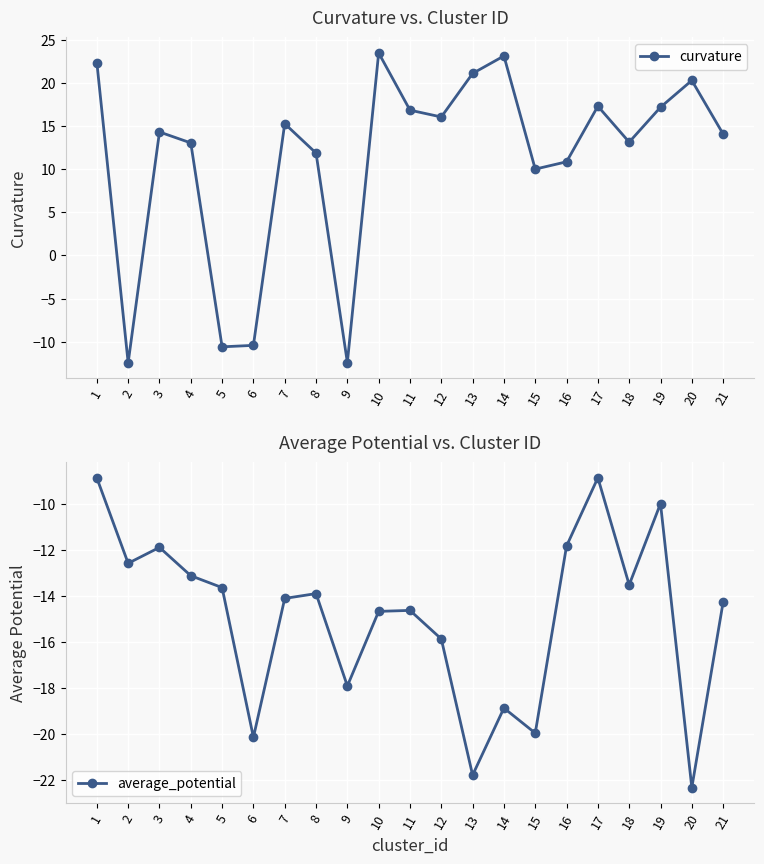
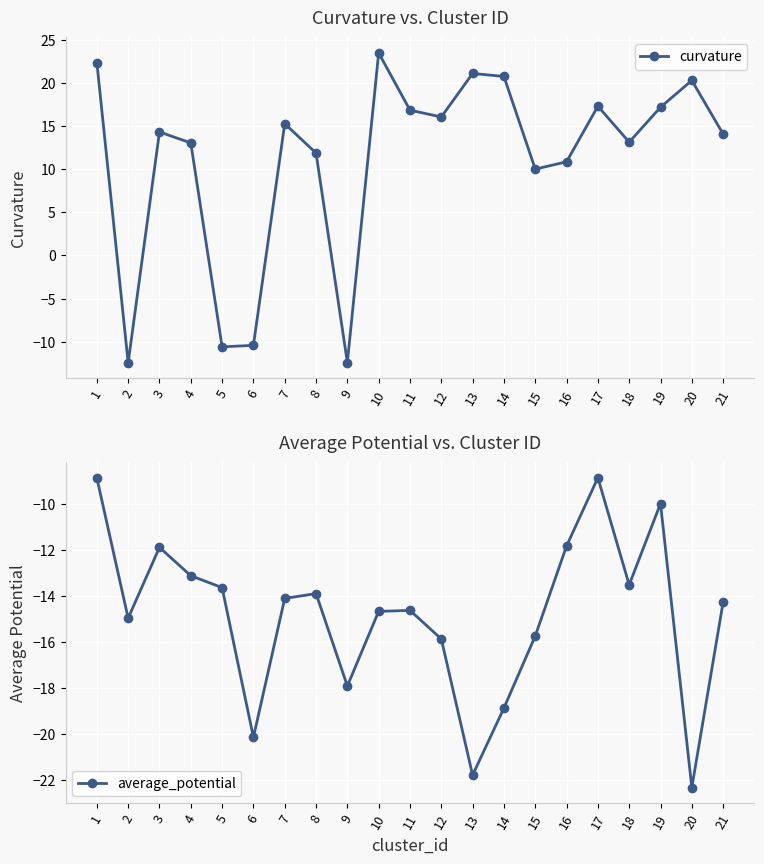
Curvature vs. Cluster ID, 14: 23 -> 21
Average Potential vs. Cluster ID, 2: -12.6 -> -15.0
Average Potential vs. Cluster ID, 15: -20.0 -> -15.7
